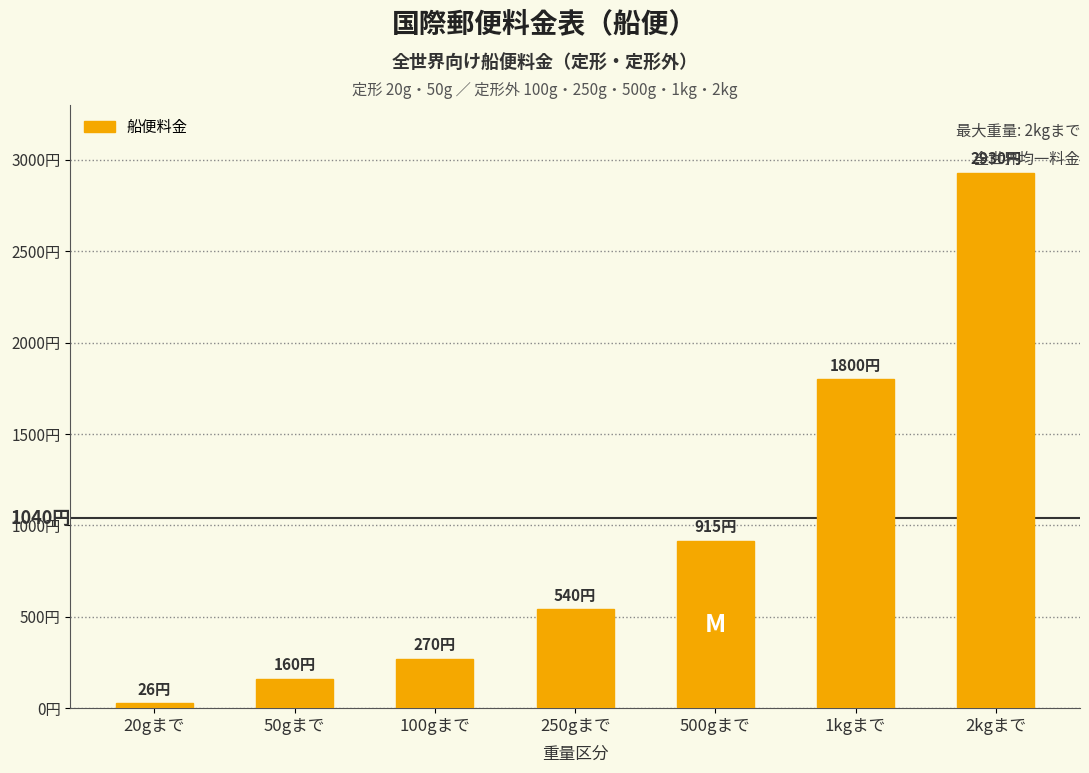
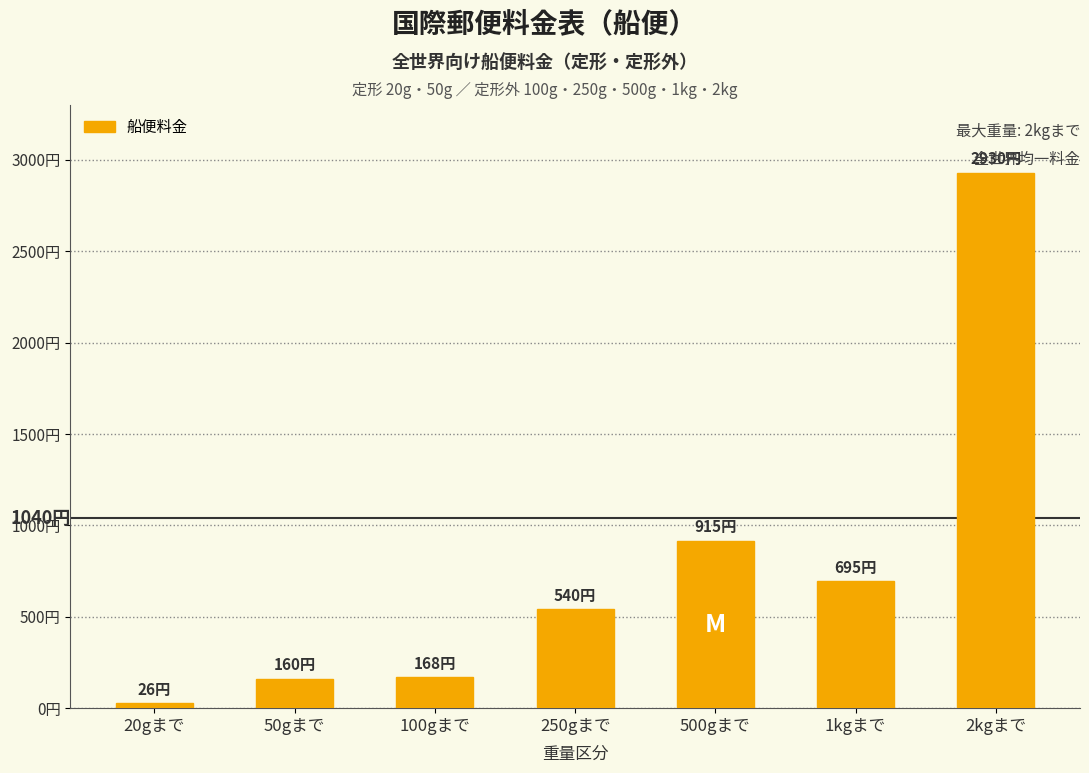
100gまで: 270円 -> 168円
1kgまで: 1800円 -> 695円
